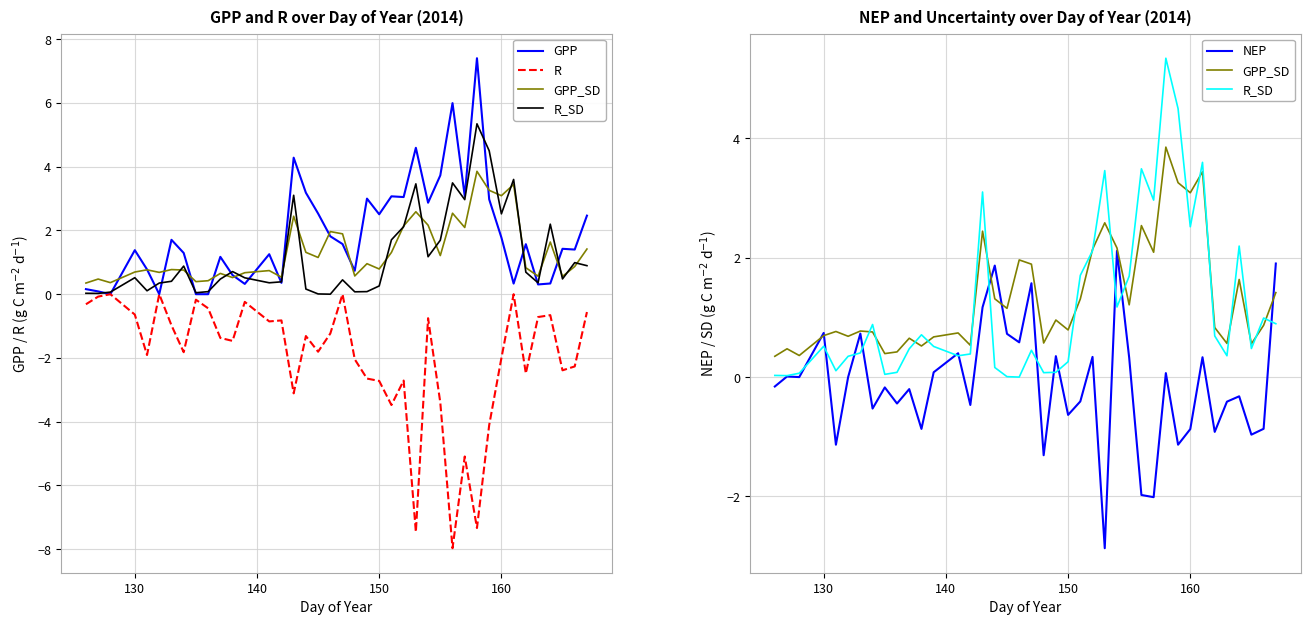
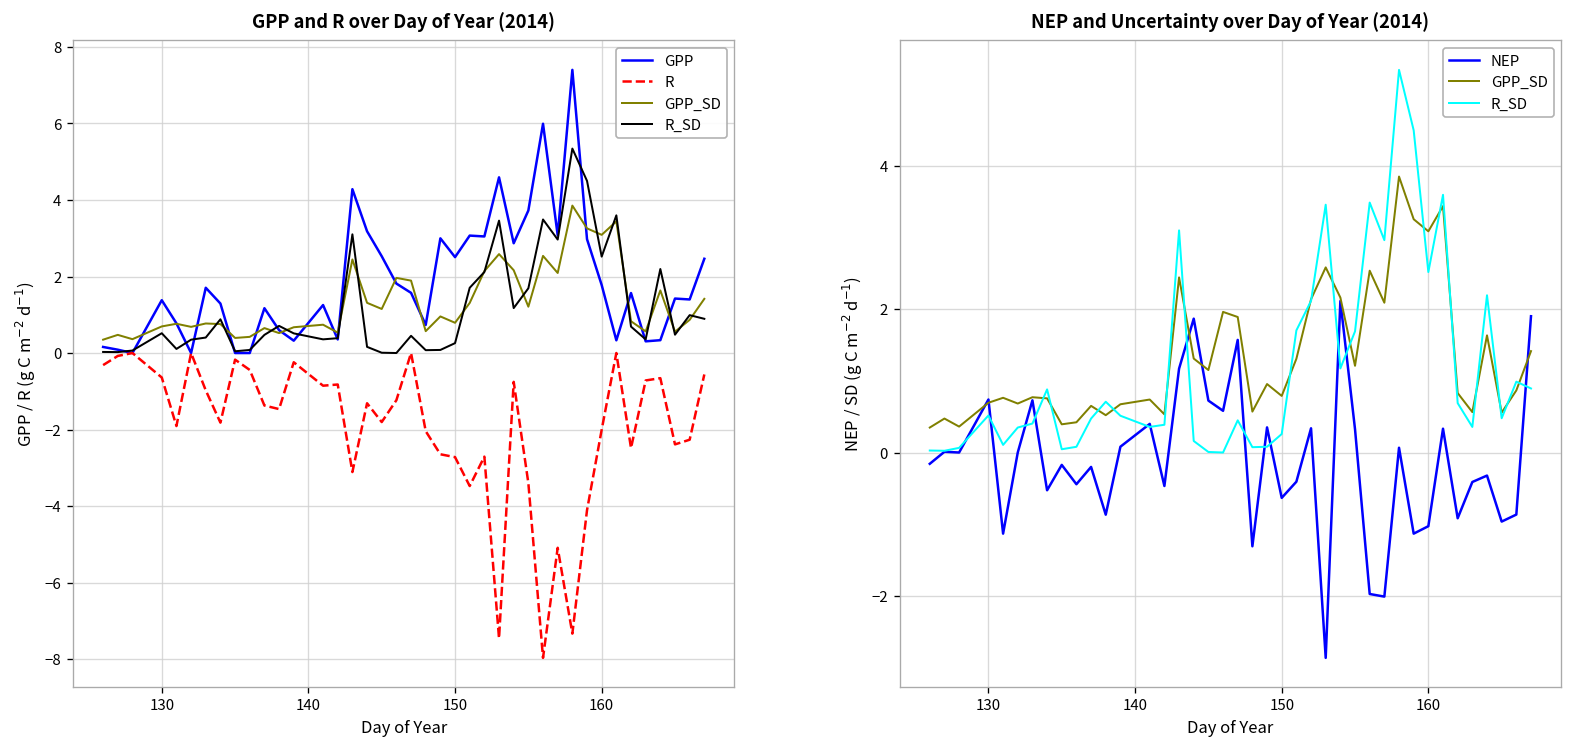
NEP and Uncertainty over Day of Year (2014), NEP, 160: -0.9 -> -1.0
